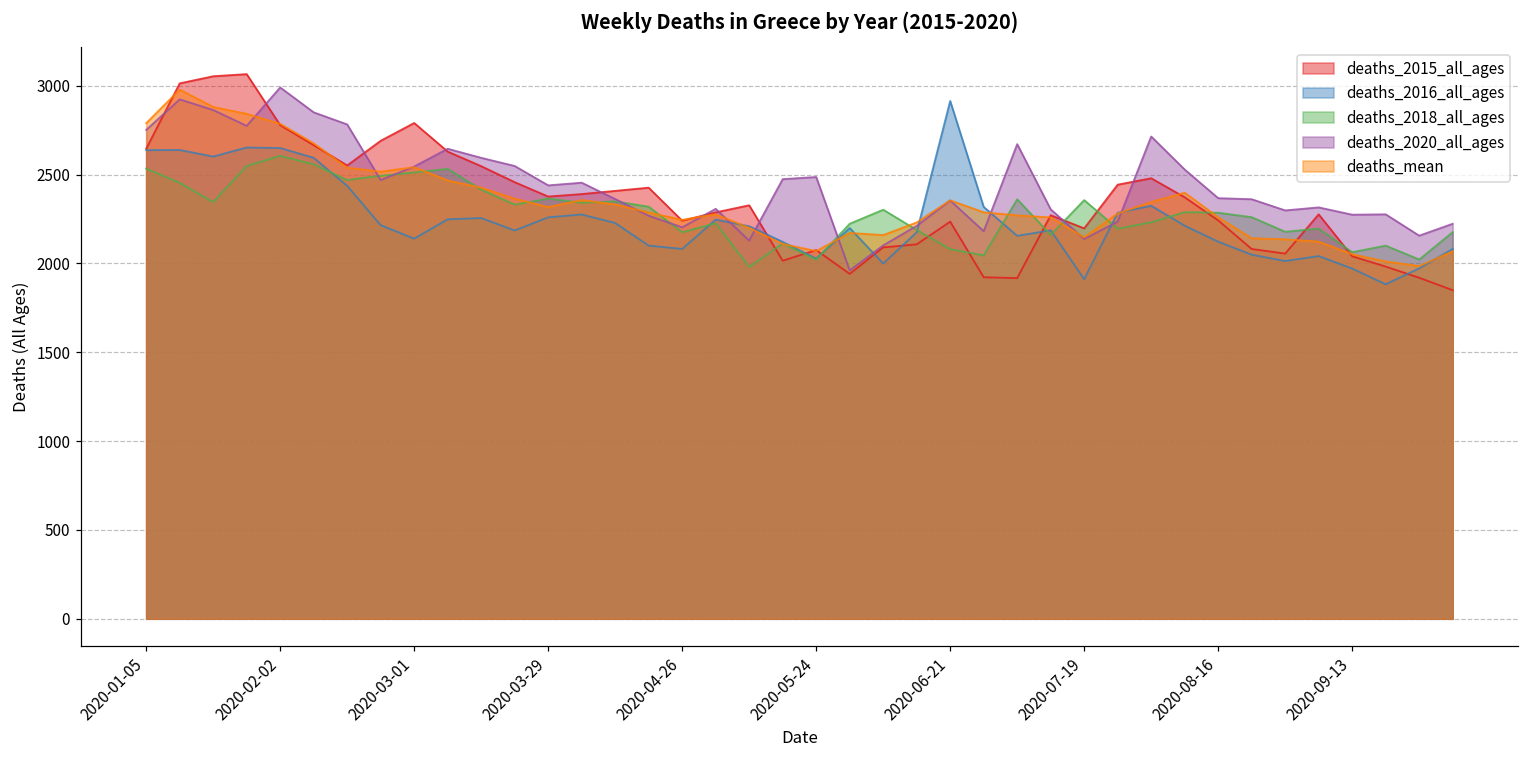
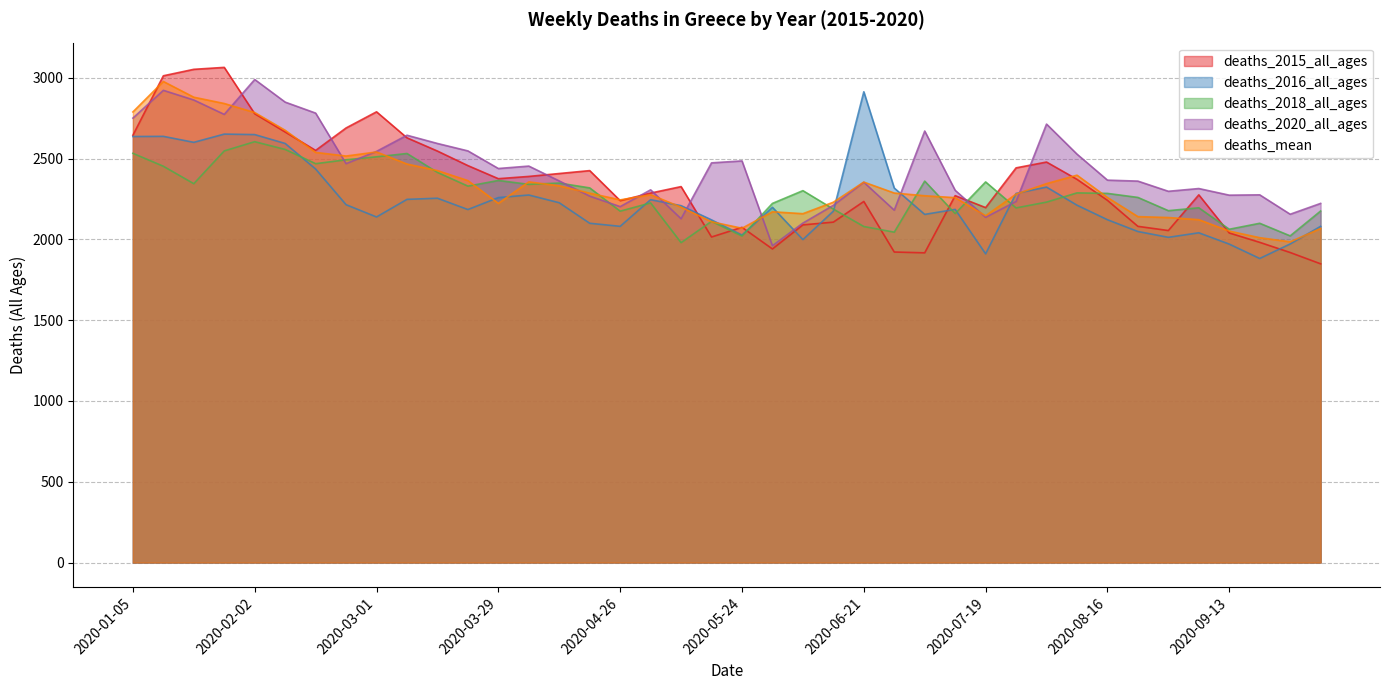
deaths_mean, 2020-03-29: 2320 -> 2220
